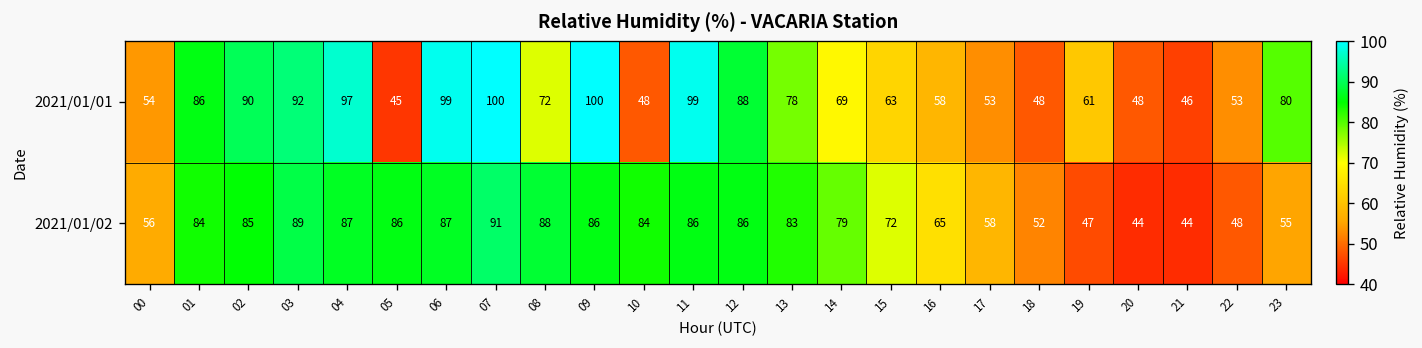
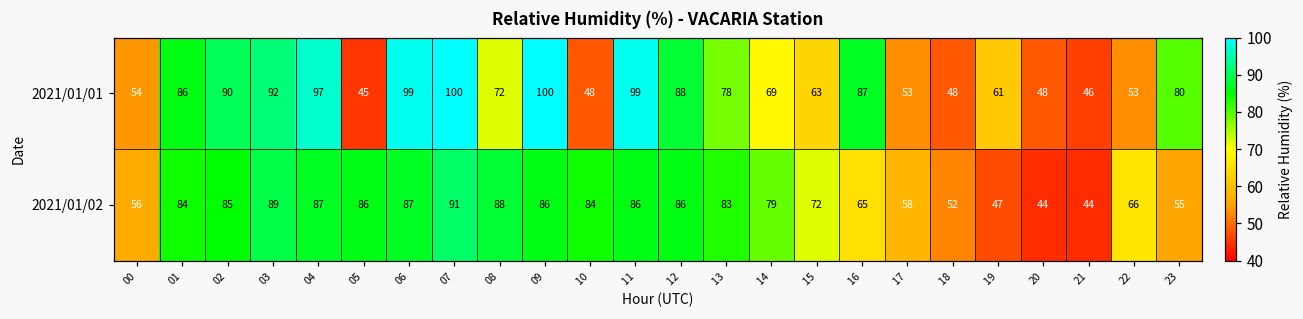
2021/01/01, 16: 58 -> 87
2021/01/02, 22: 48 -> 66
